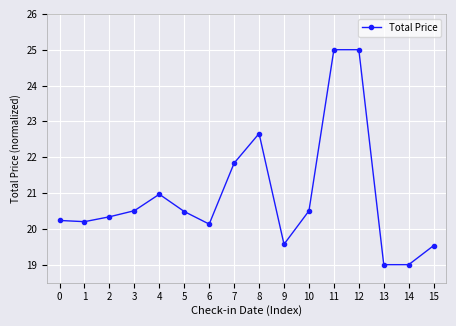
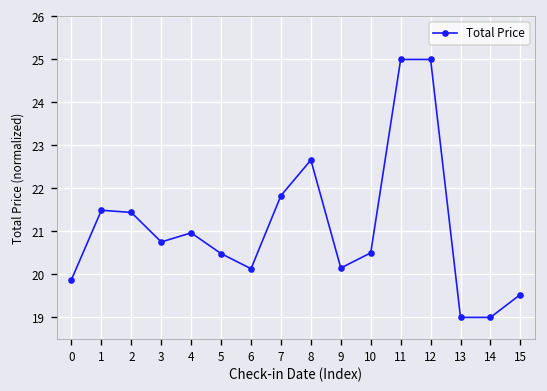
0: 20.2 -> 19.9
1: 20.2 -> 21.5
2: 20.3 -> 21.4
3: 20.5 -> 20.8
9: 19.6 -> 20.1
